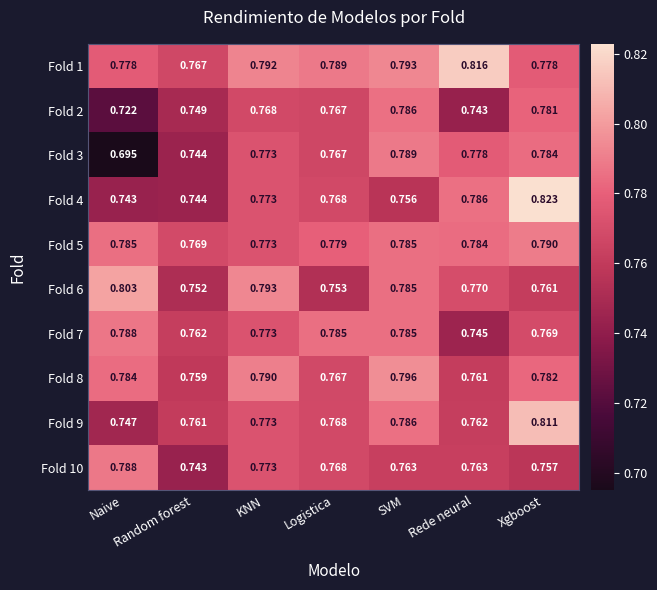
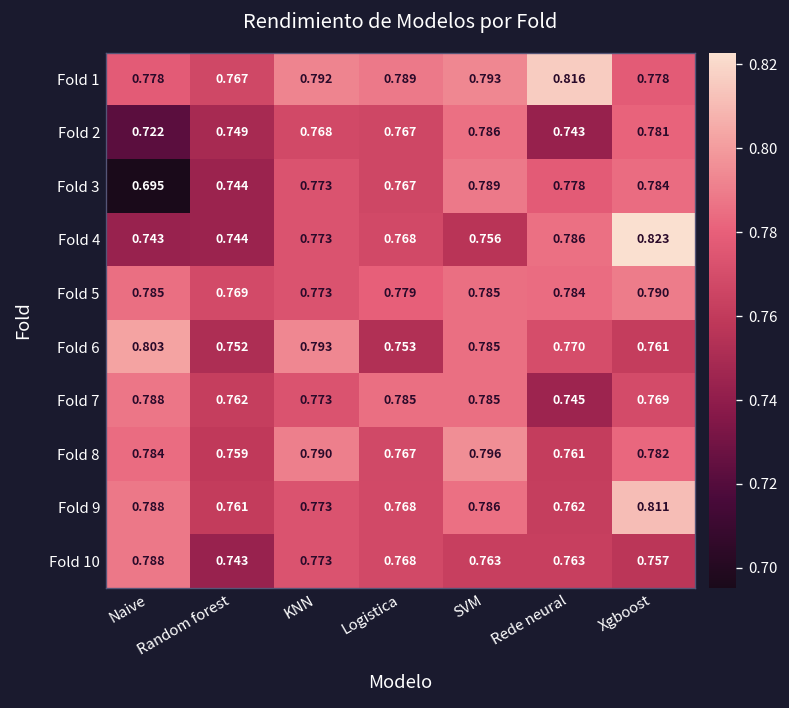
Fold 9, Naive: 0.747 -> 0.788
